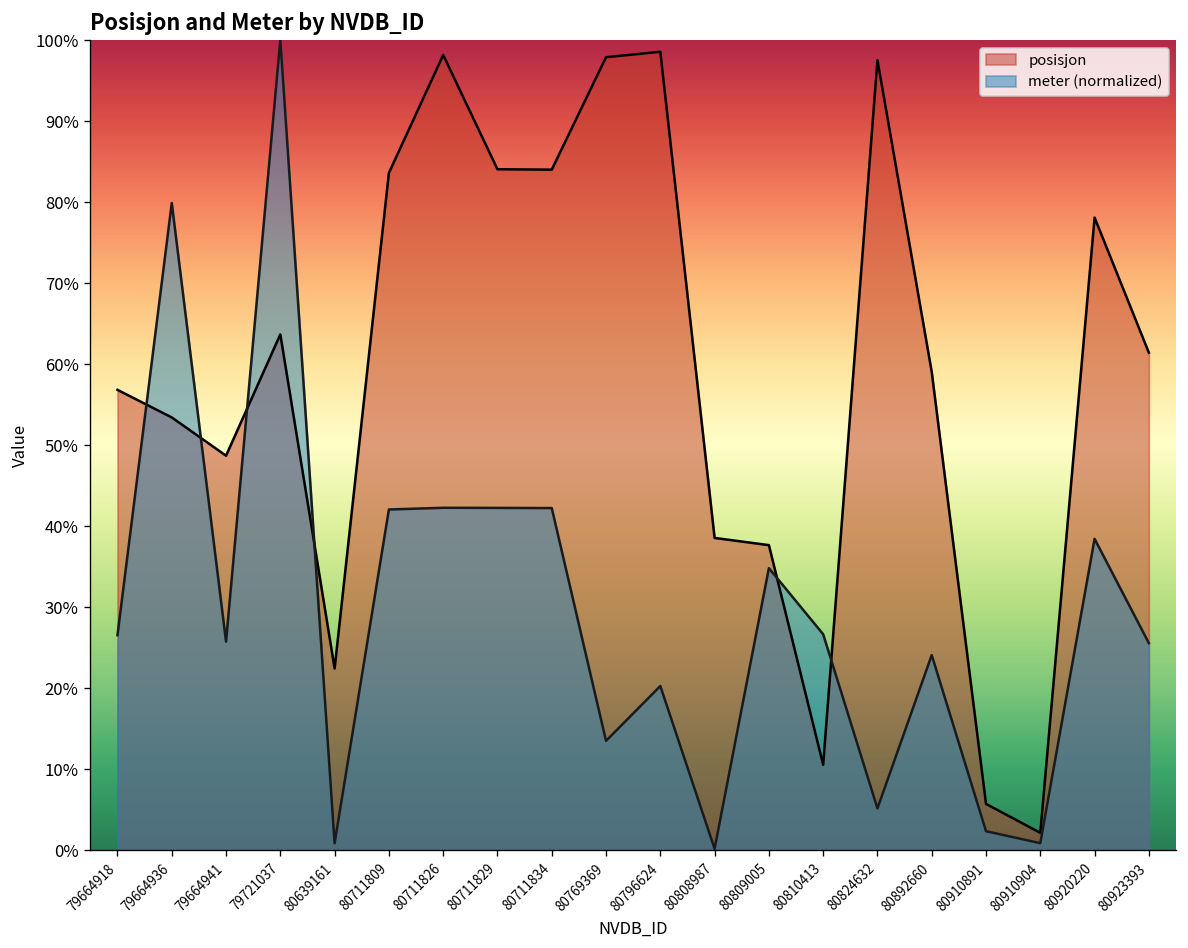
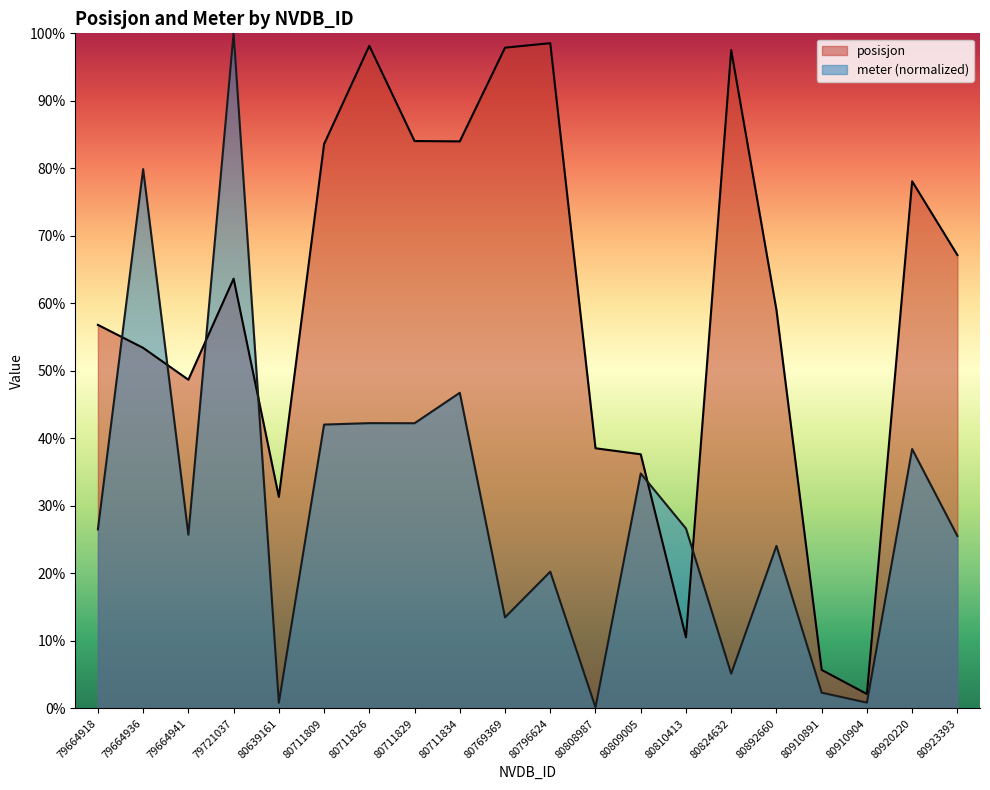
posisjon, 80639161: 22% -> 31%
meter (normalized), 80711834: 42% -> 47%
posisjon, 80923393: 61% -> 67%
